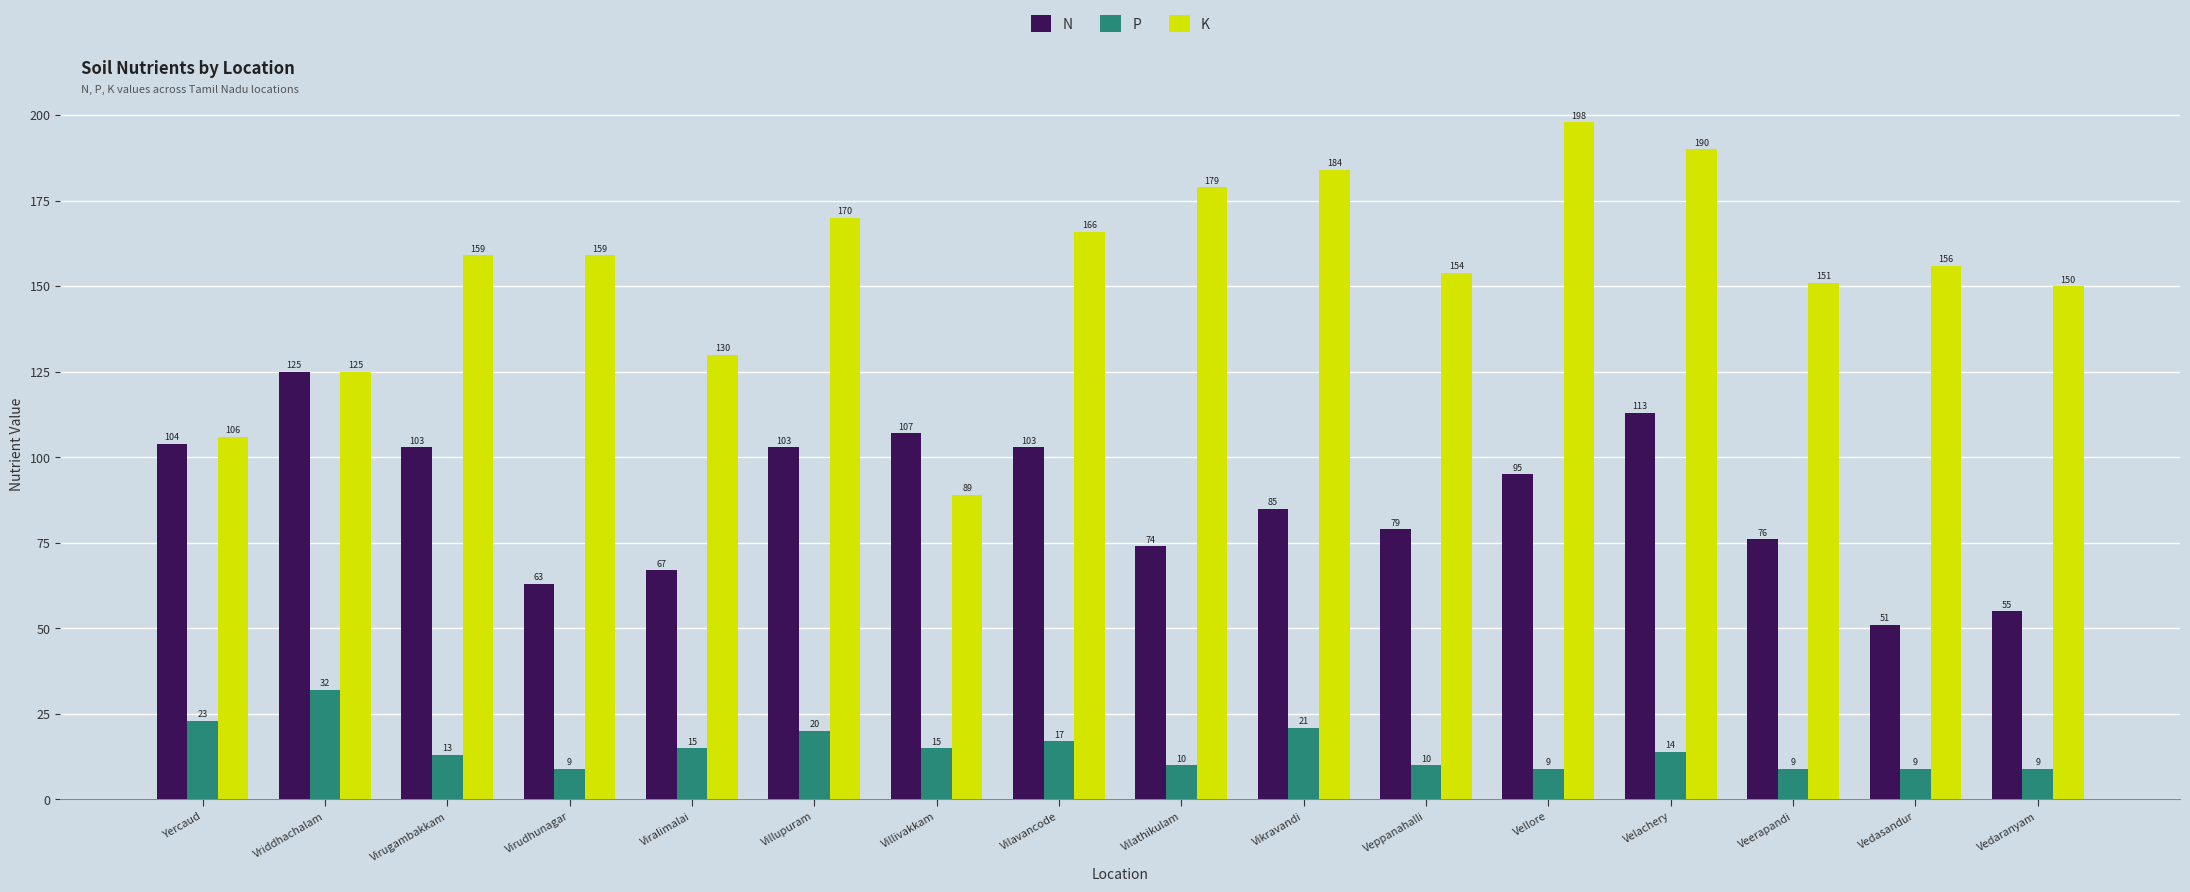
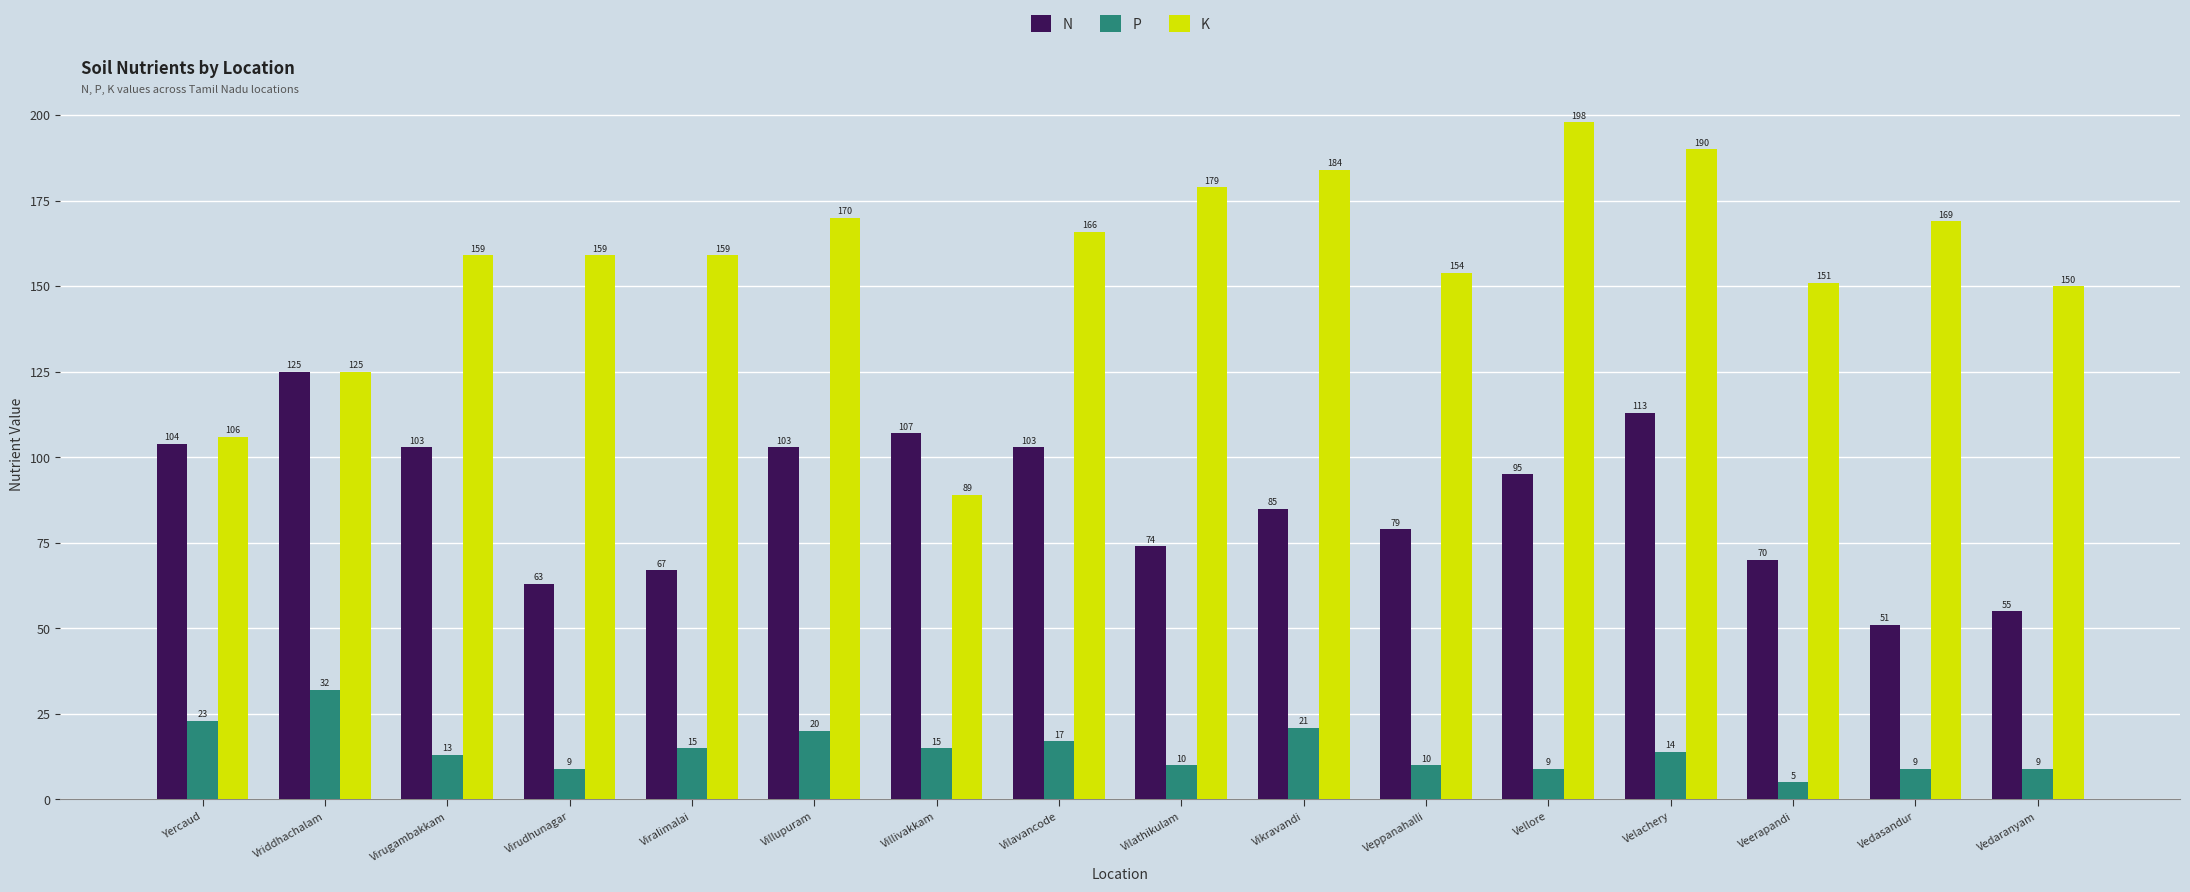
K, Viralimalai: 130 -> 159
N, Veerapandi: 76 -> 70
P, Veerapandi: 9 -> 5
K, Vedasandur: 156 -> 169
